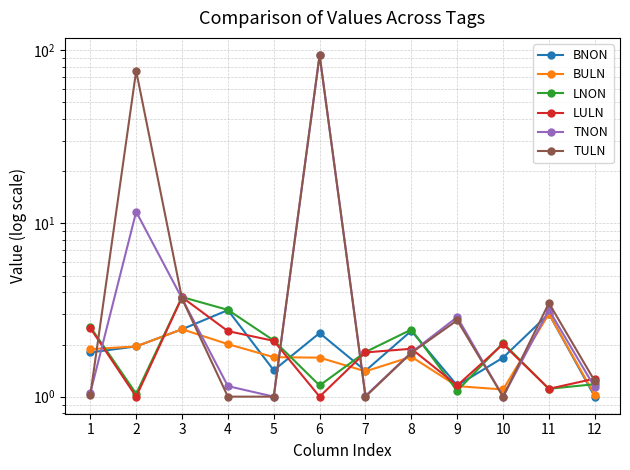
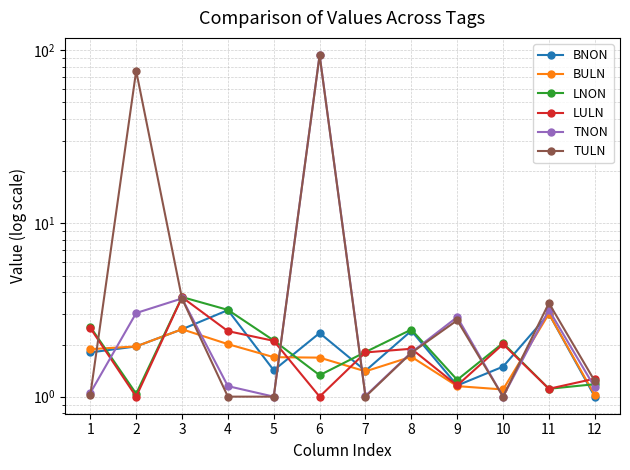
TNON, 2: 12 -> 3.0
LNON, 6: 1.2 -> 1.3
LNON, 9: 1.1 -> 1.3
BNON, 10: 1.7 -> 1.5
